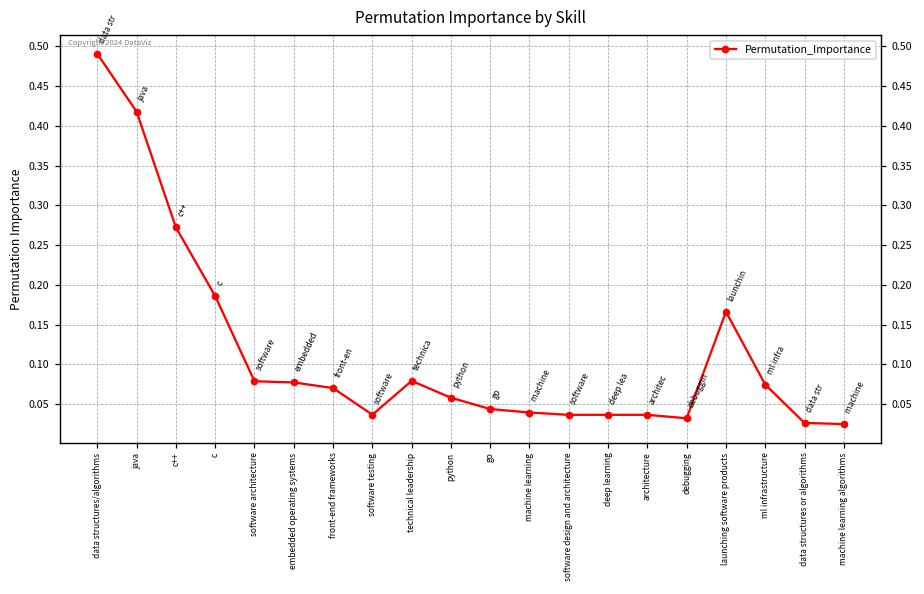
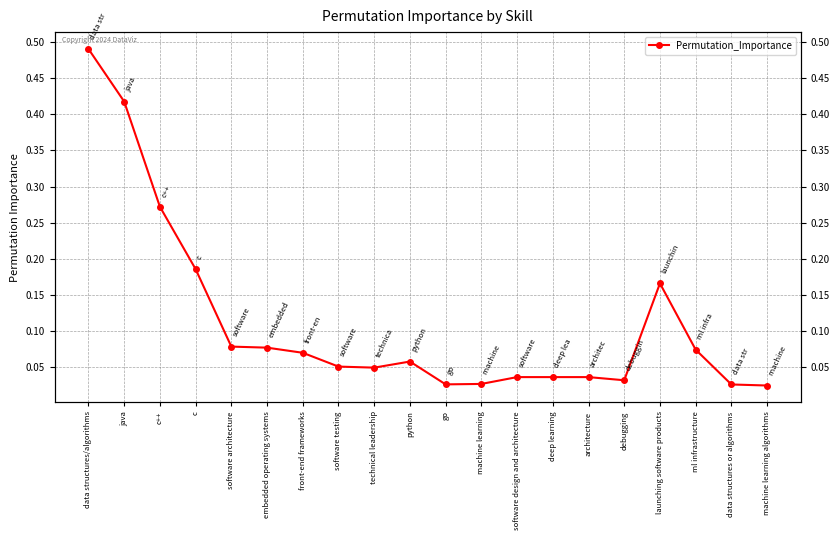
software testing: 0.04 -> 0.05
technical leadership: 0.08 -> 0.05
go: 0.04 -> 0.03
machine learning: 0.04 -> 0.03
